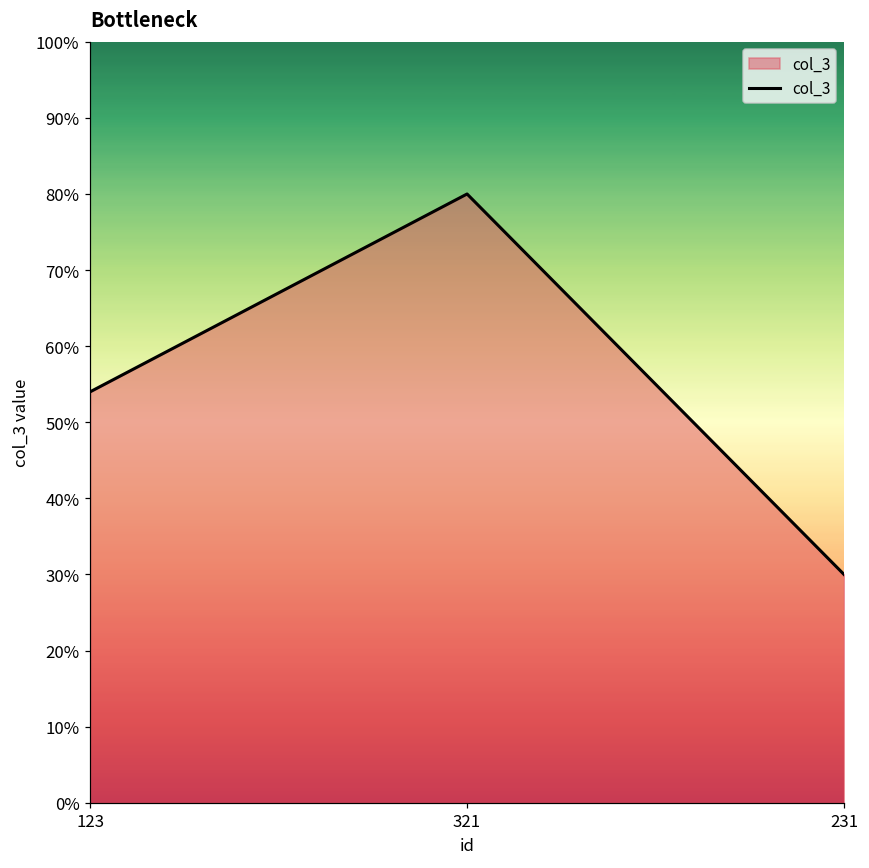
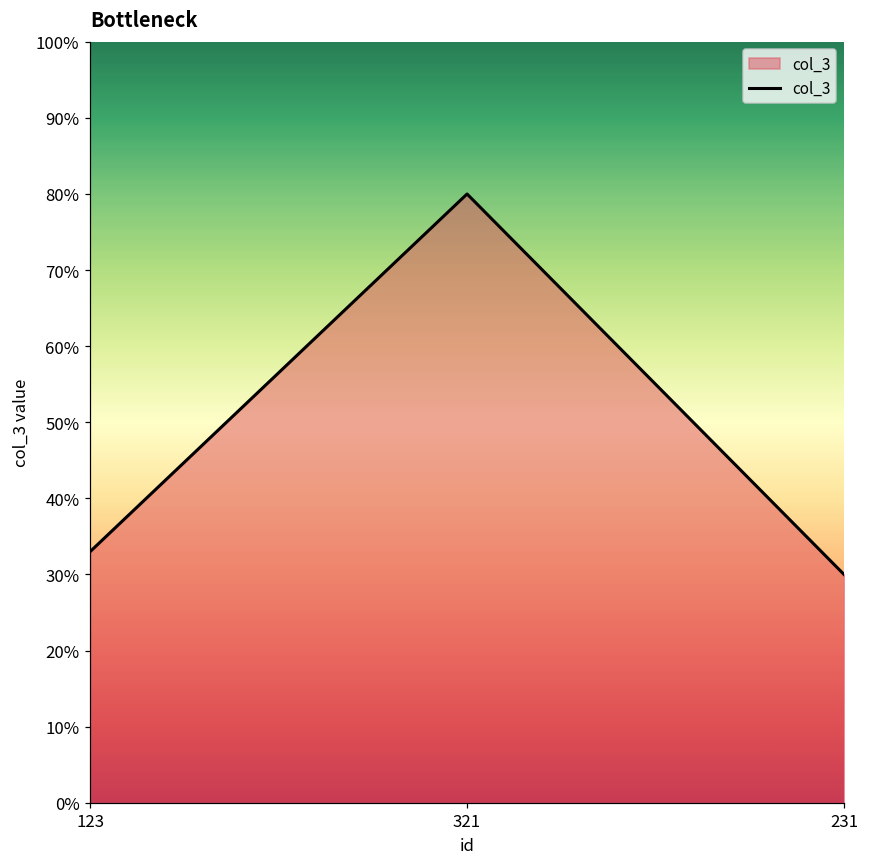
123: 54% -> 33%
